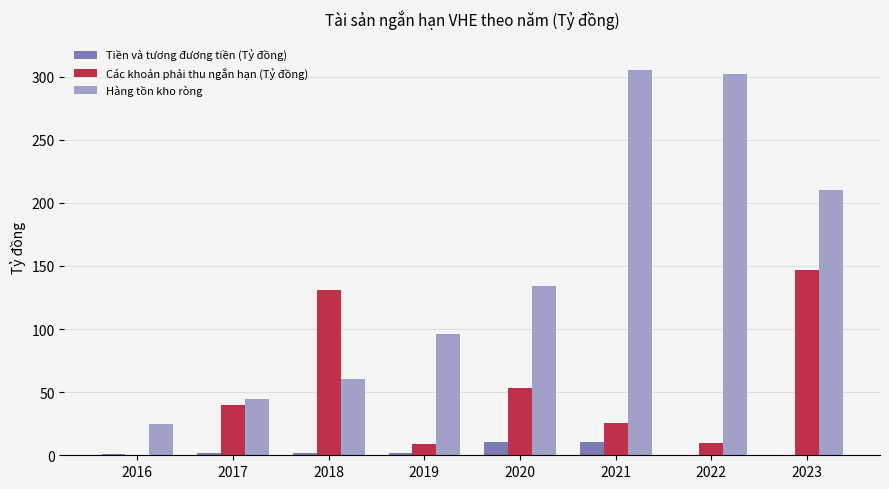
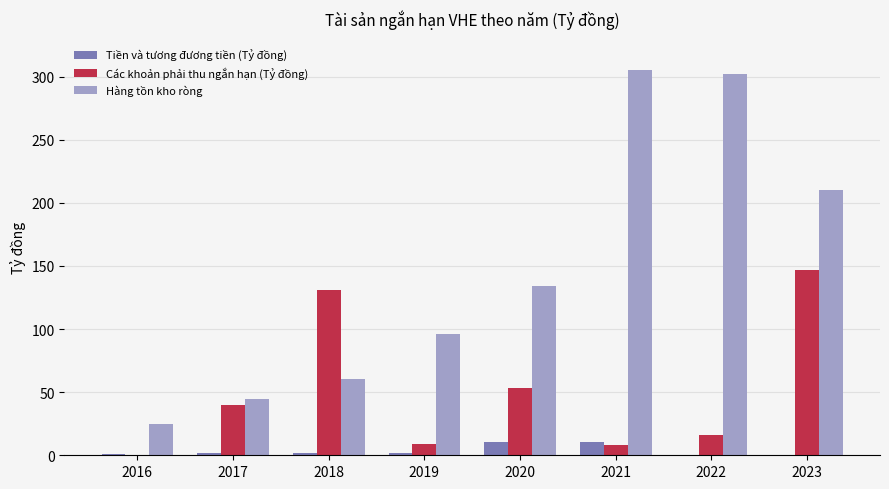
Các khoản phải thu ngắn hạn (Tỷ đồng), 2021: 26 -> 8
Các khoản phải thu ngắn hạn (Tỷ đồng), 2022: 9 -> 16
